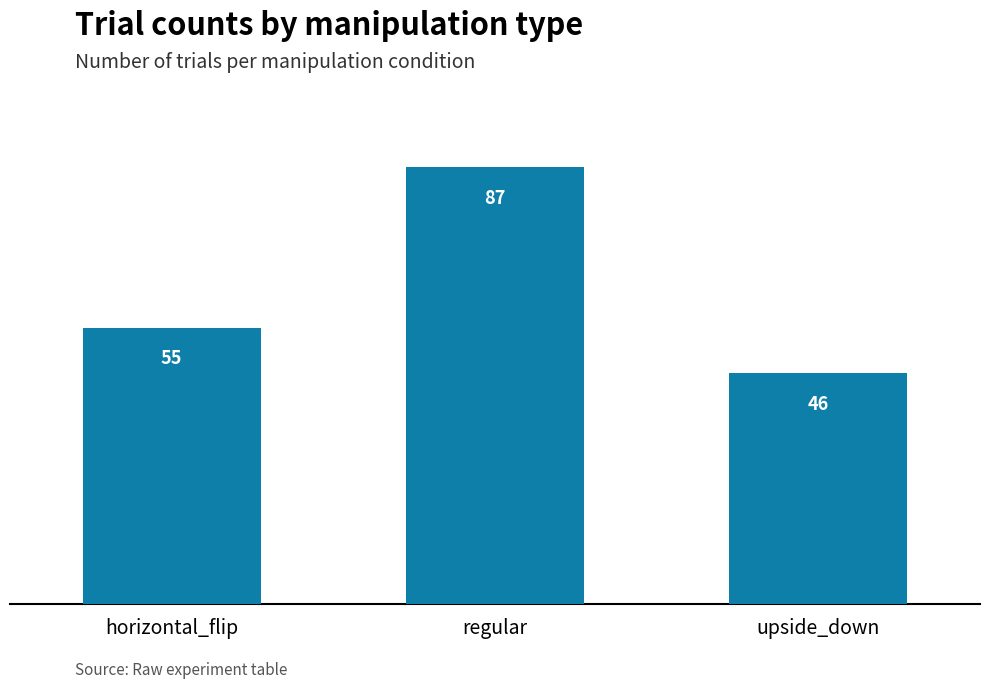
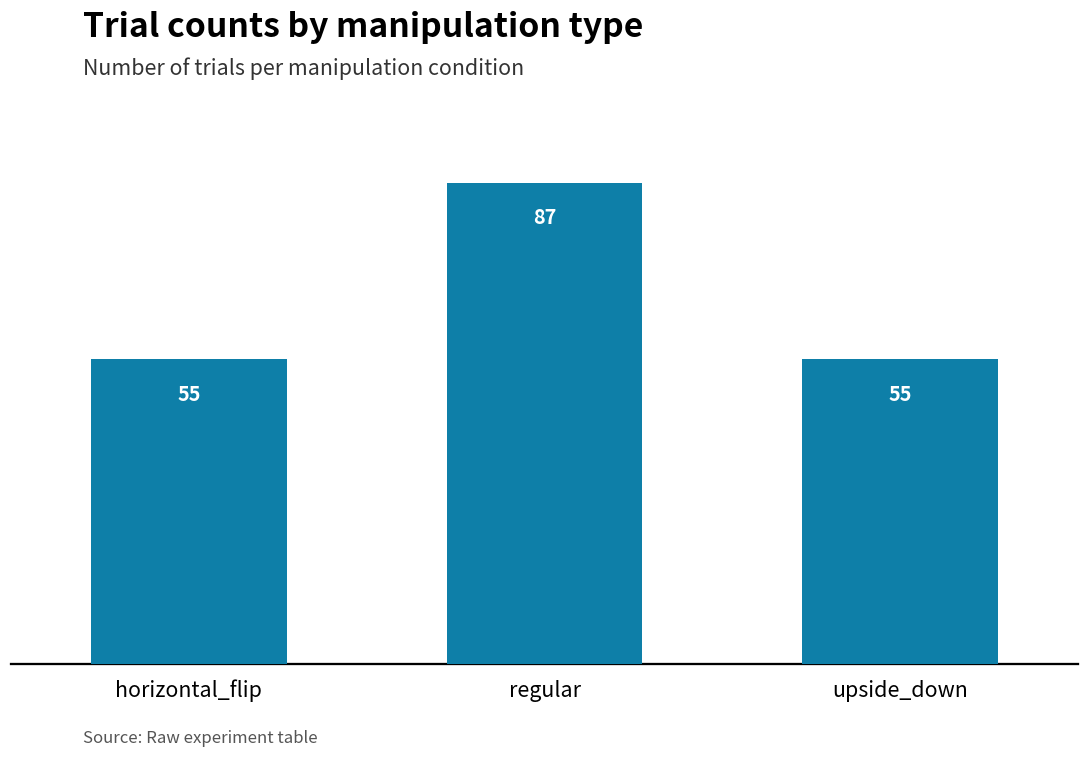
upside_down: 46 -> 55
